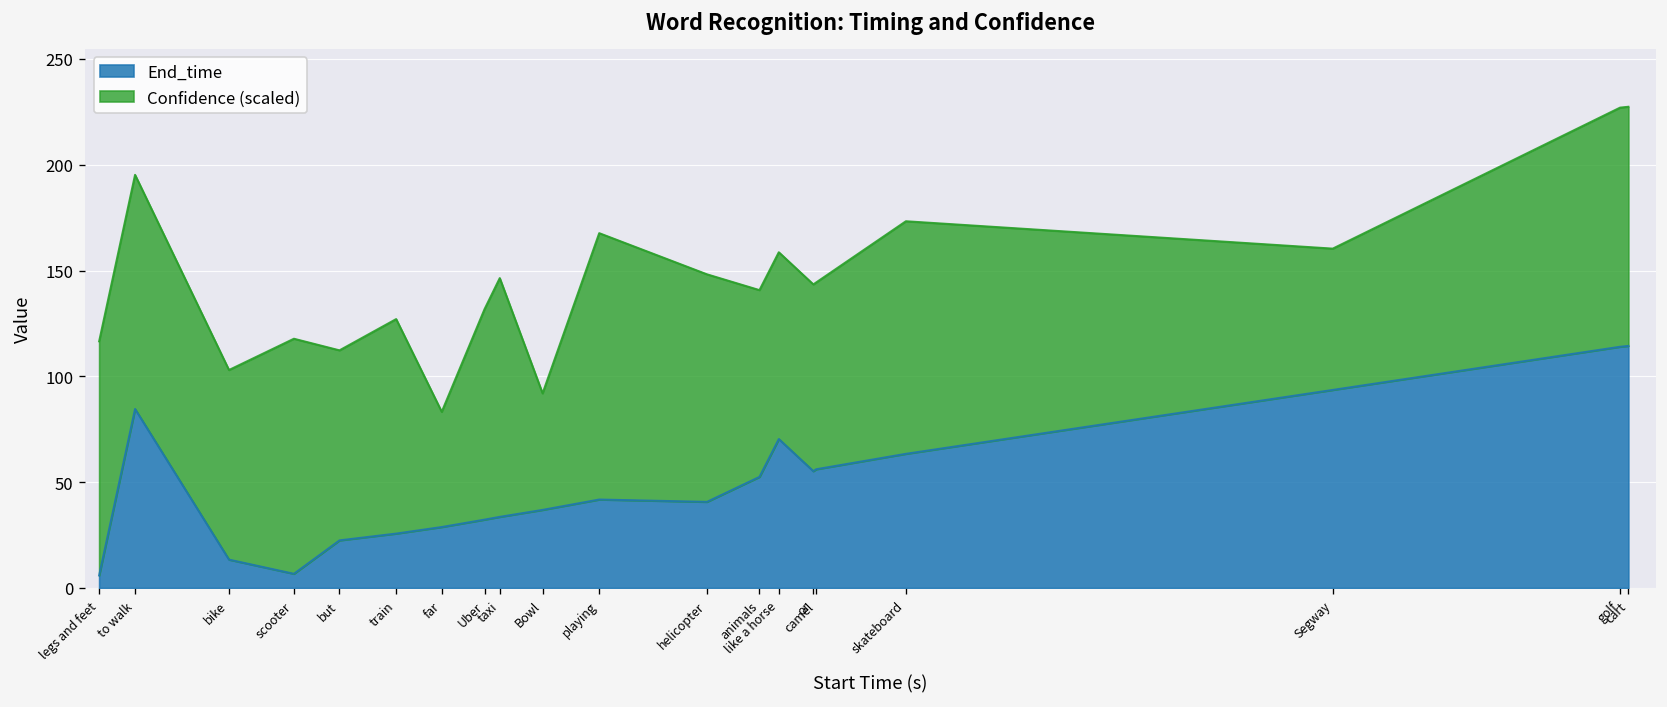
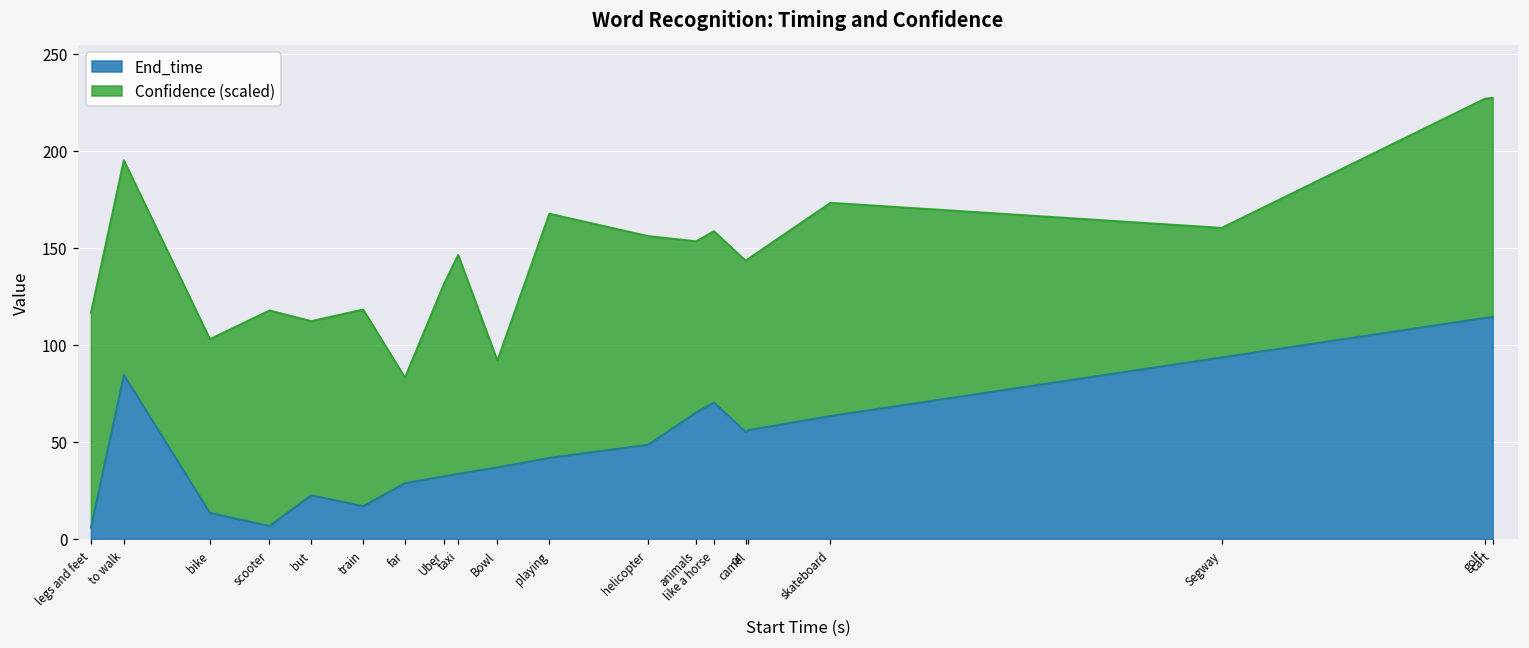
End_time, train: 26 -> 17
End_time, helicopter: 41 -> 49
End_time, animals: 53 -> 65
